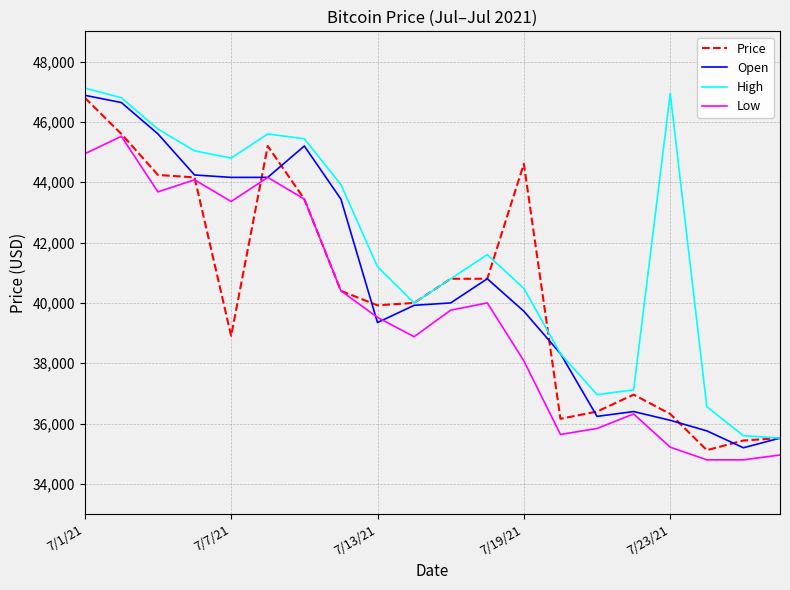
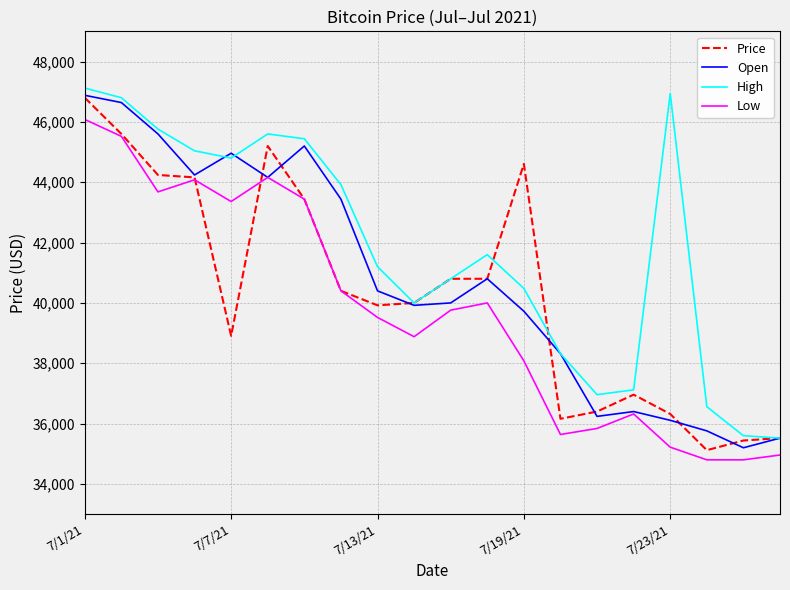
Low, 7/1/21: 44,900 -> 46,100
Open, 7/7/21: 44,200 -> 45,000
Open, 7/13/21: 39,300 -> 40,400
